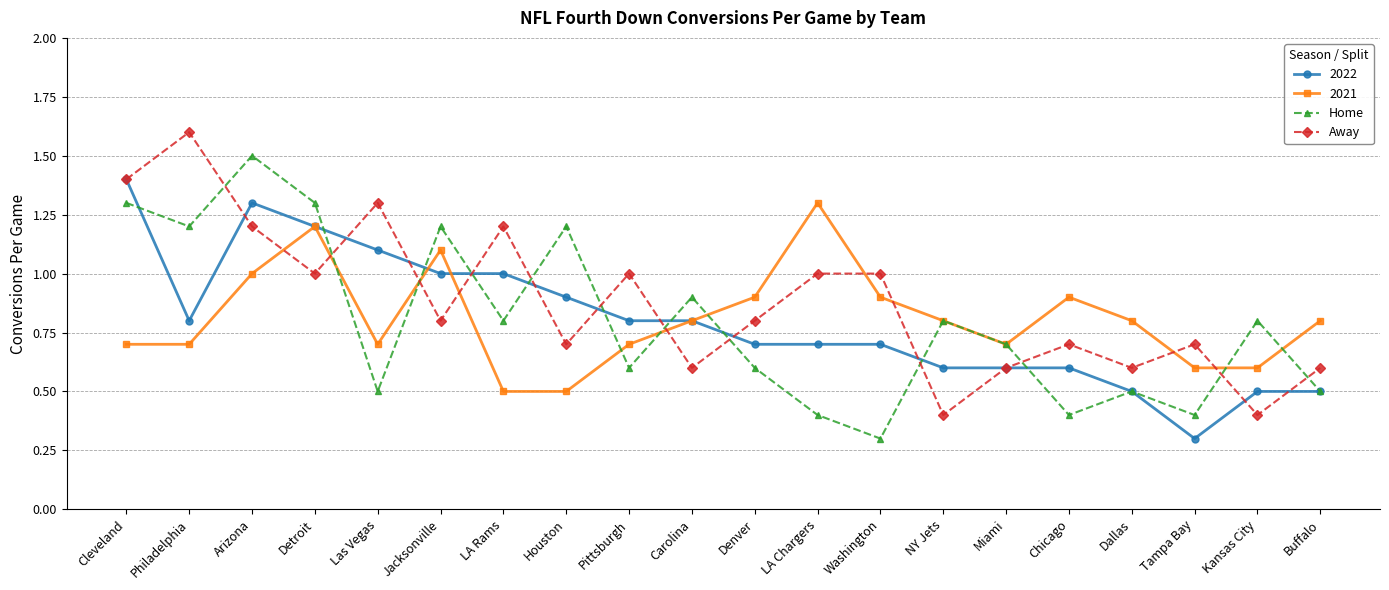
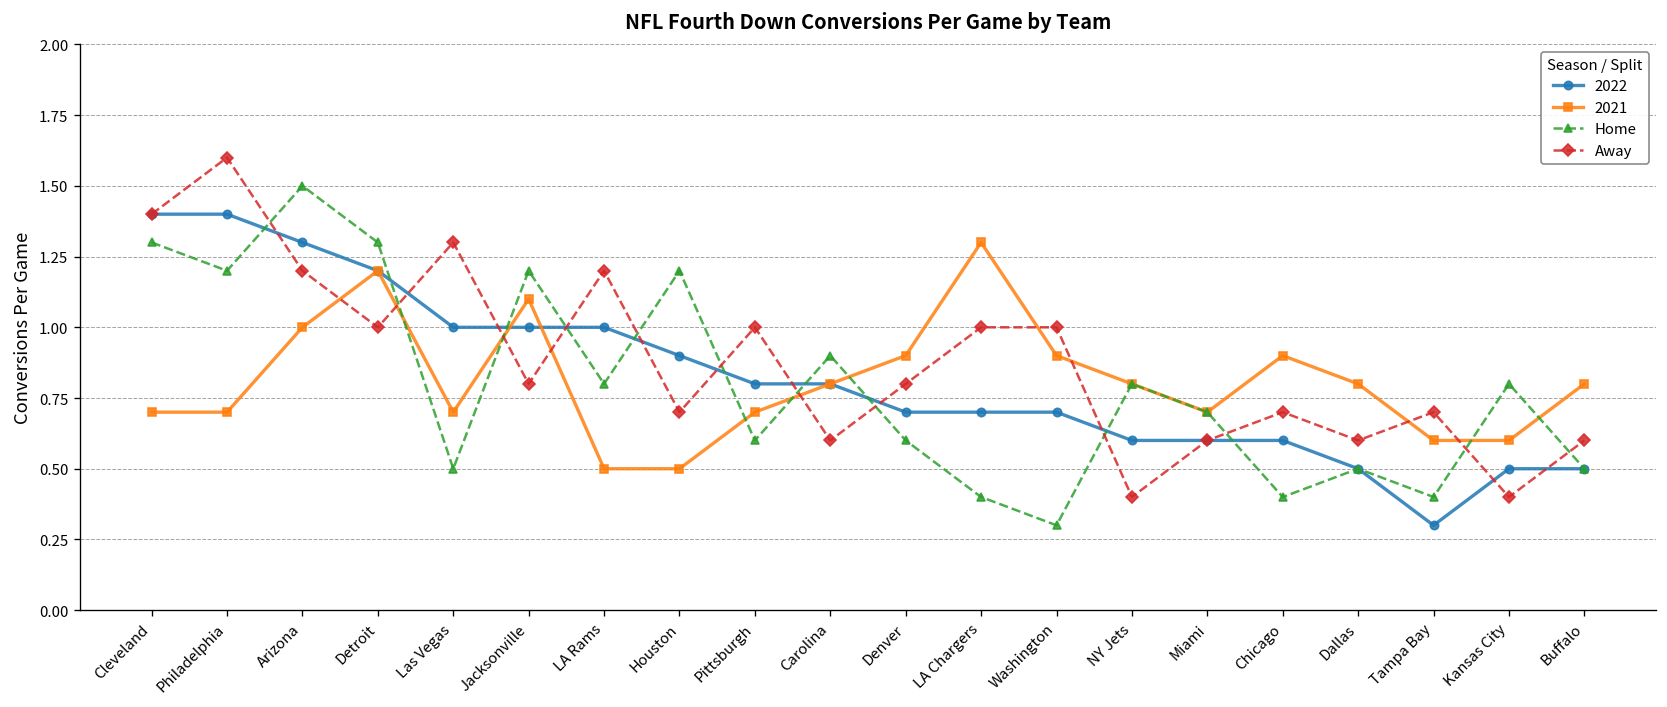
2022, Philadelphia: 0.8 -> 1.4
2022, Las Vegas: 1.1 -> 1.0
